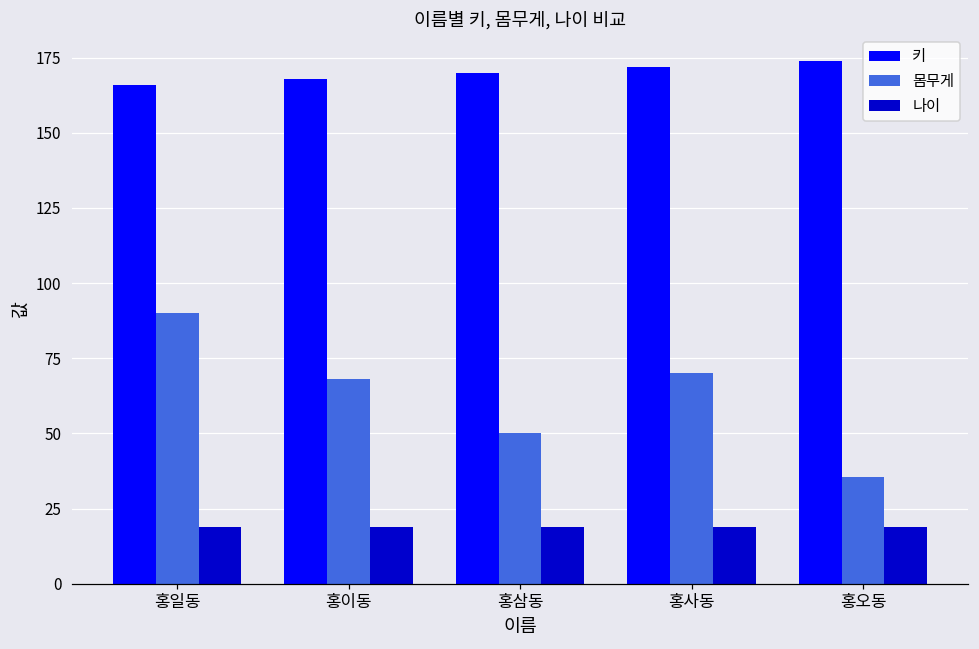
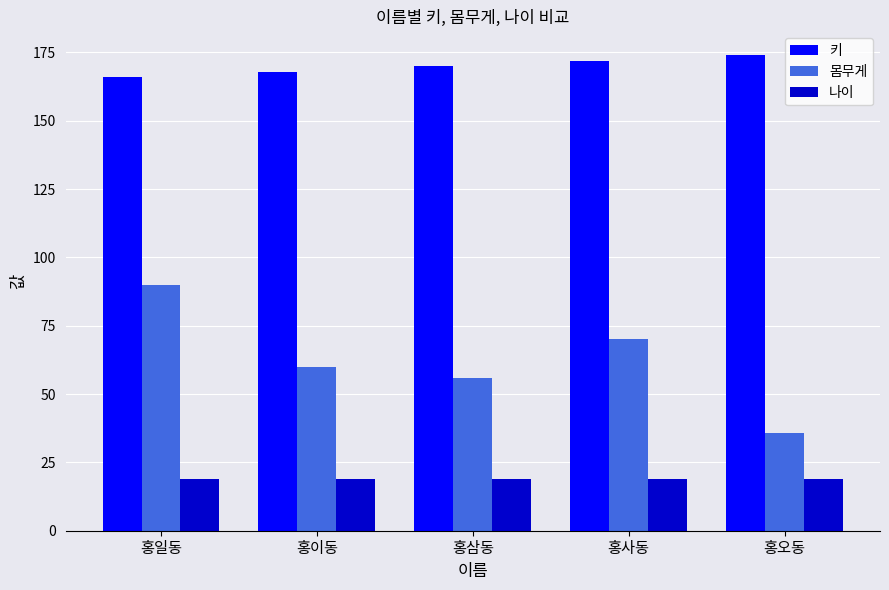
몸무게, 홍이동: 68 -> 60
몸무게, 홍삼동: 50 -> 56
